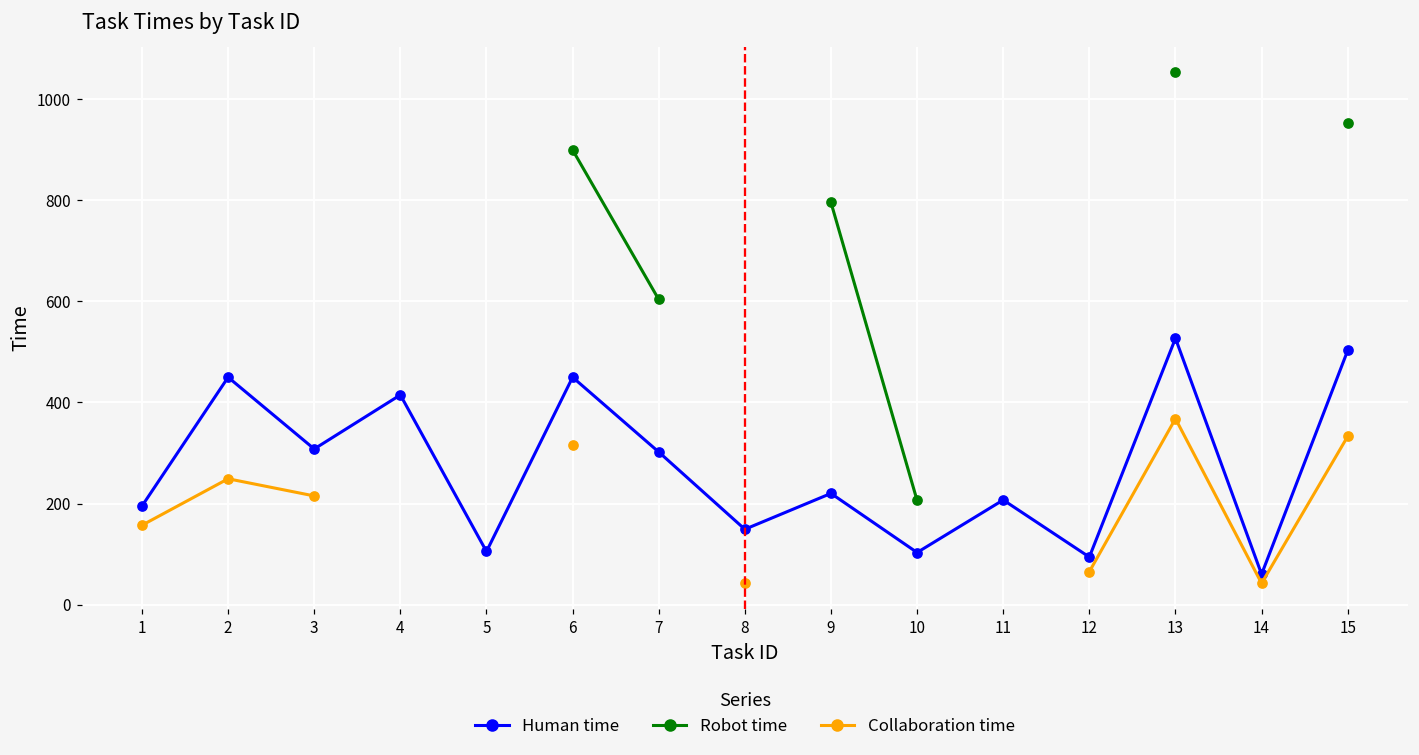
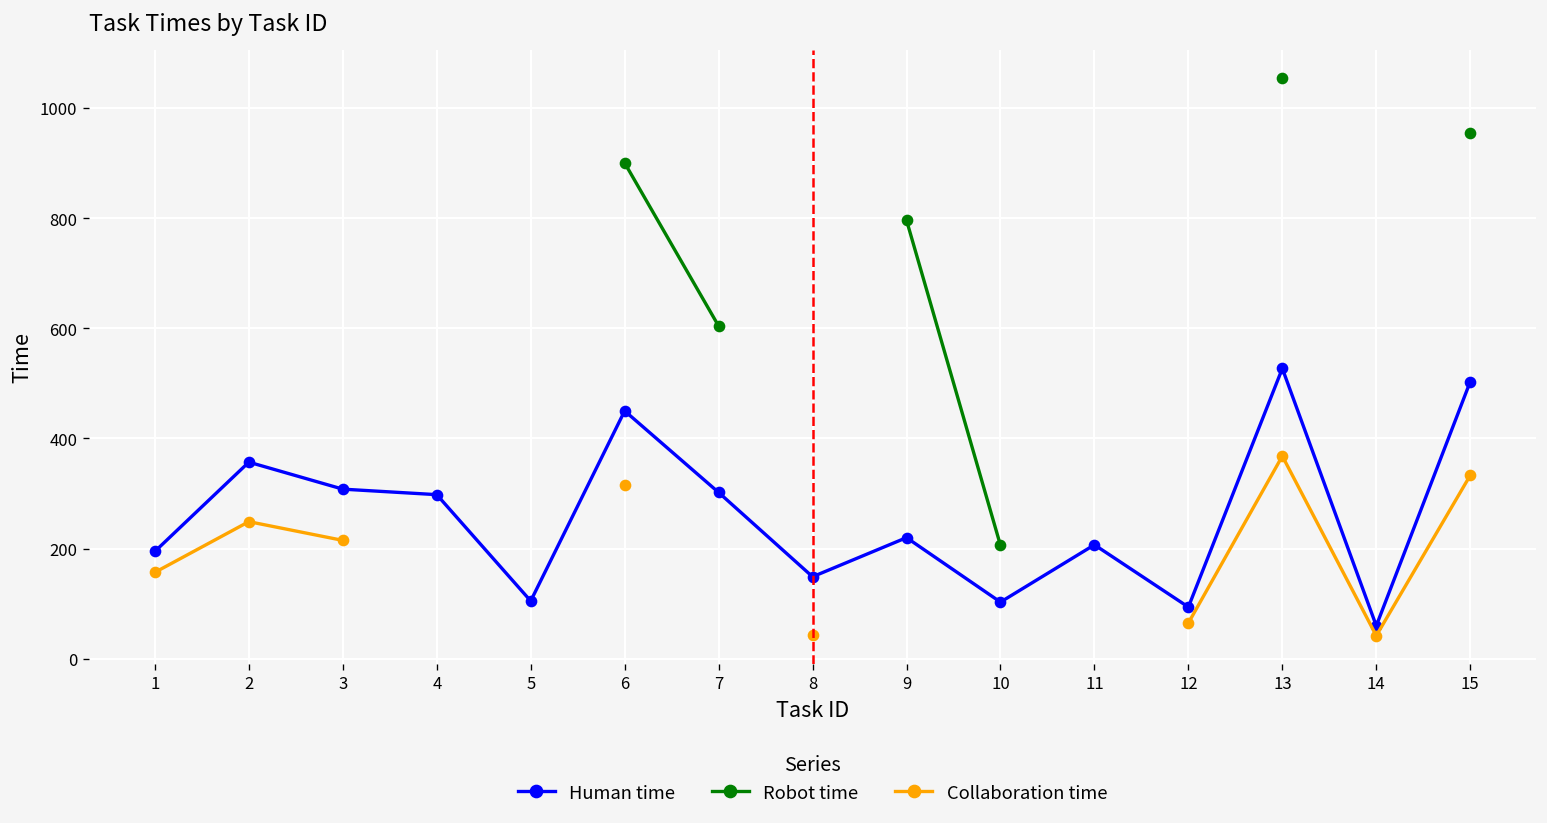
Human time, 2: 450 -> 360
Human time, 4: 420 -> 300
